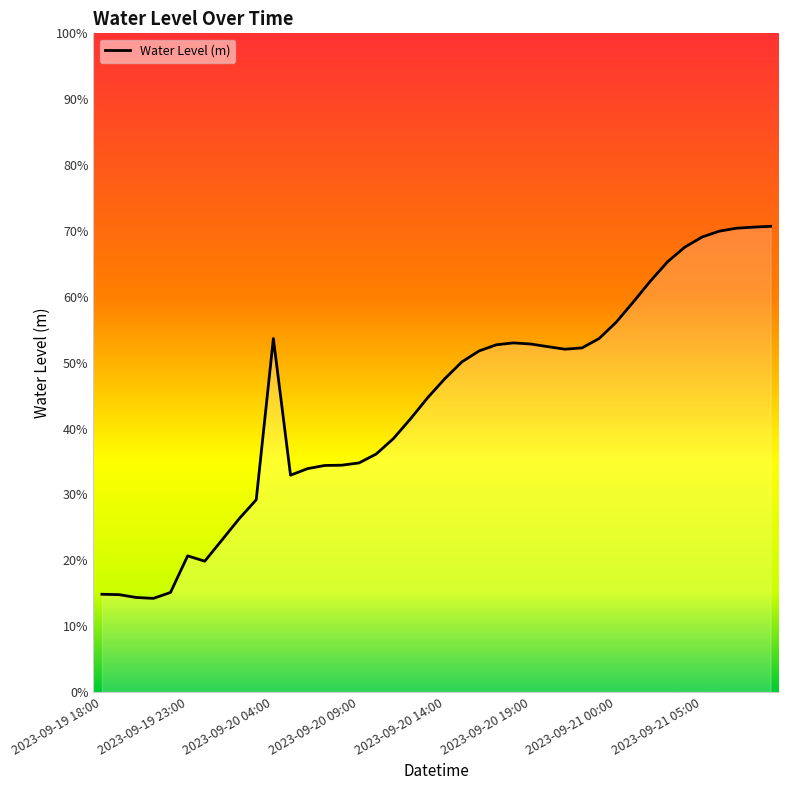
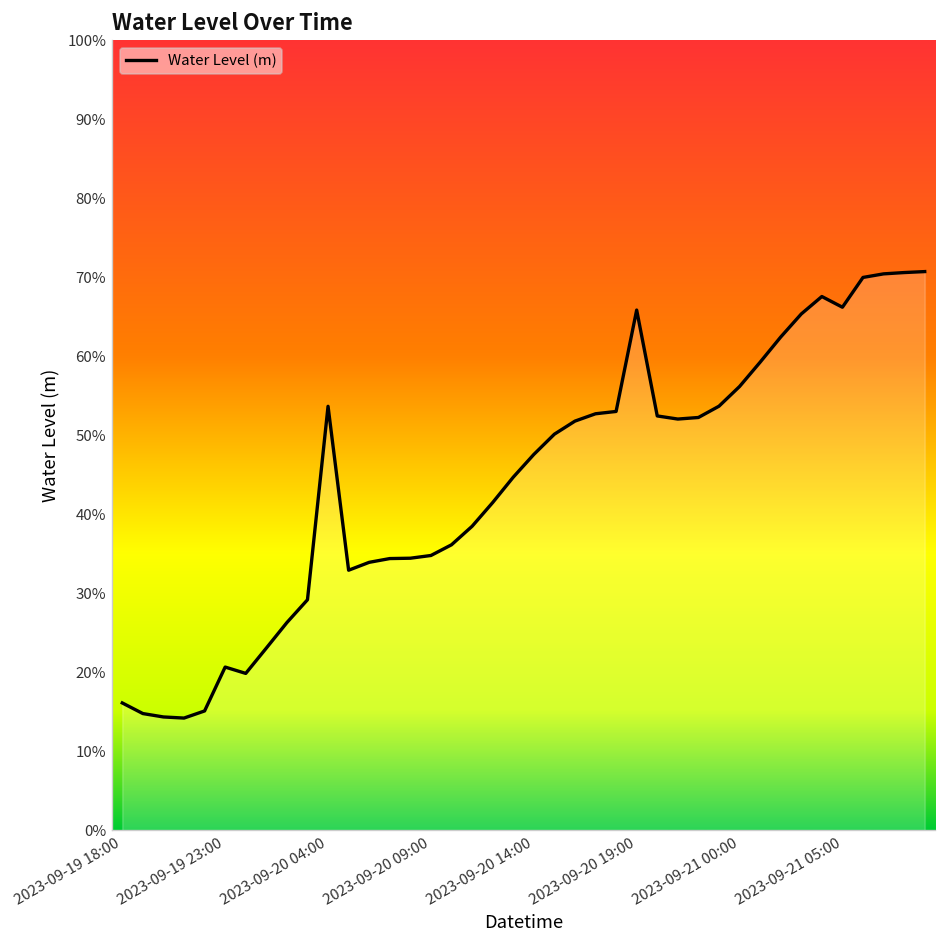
2023-09-19 18:00: 15% -> 16%
2023-09-20 19:00: 53% -> 66%
2023-09-21 05:00: 69% -> 66%
